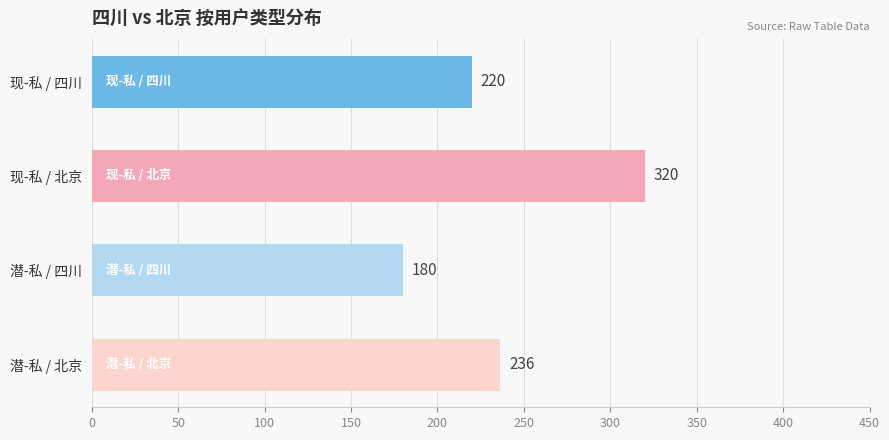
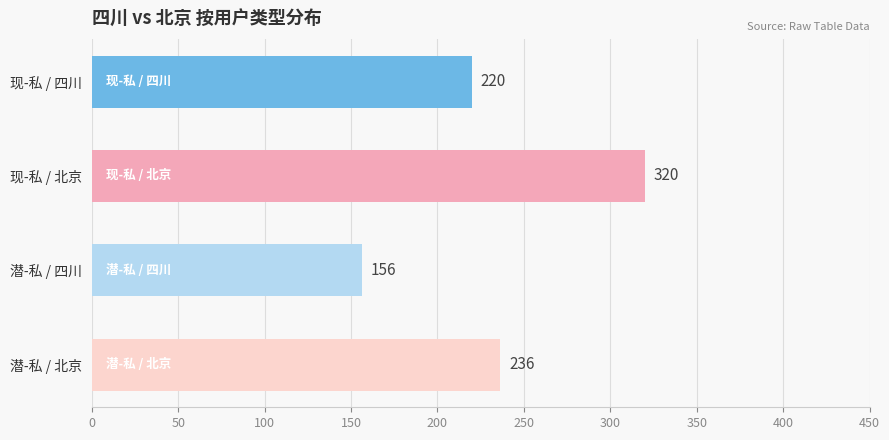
潜-私 / 四川: 180 -> 156
